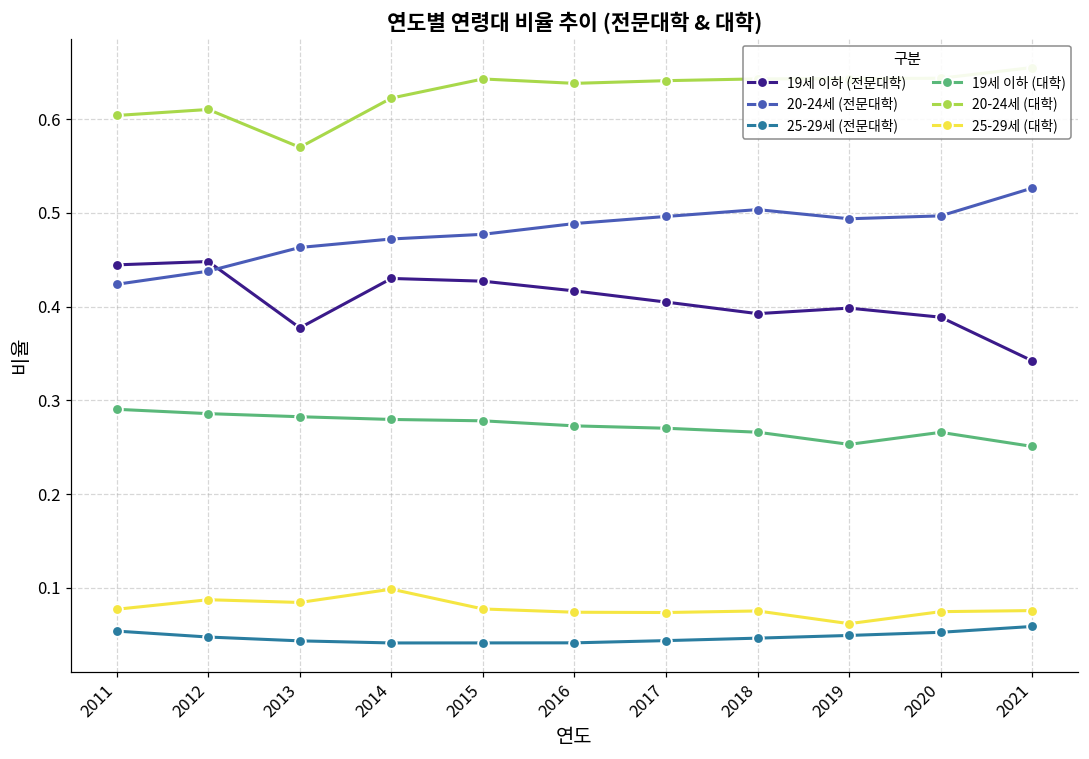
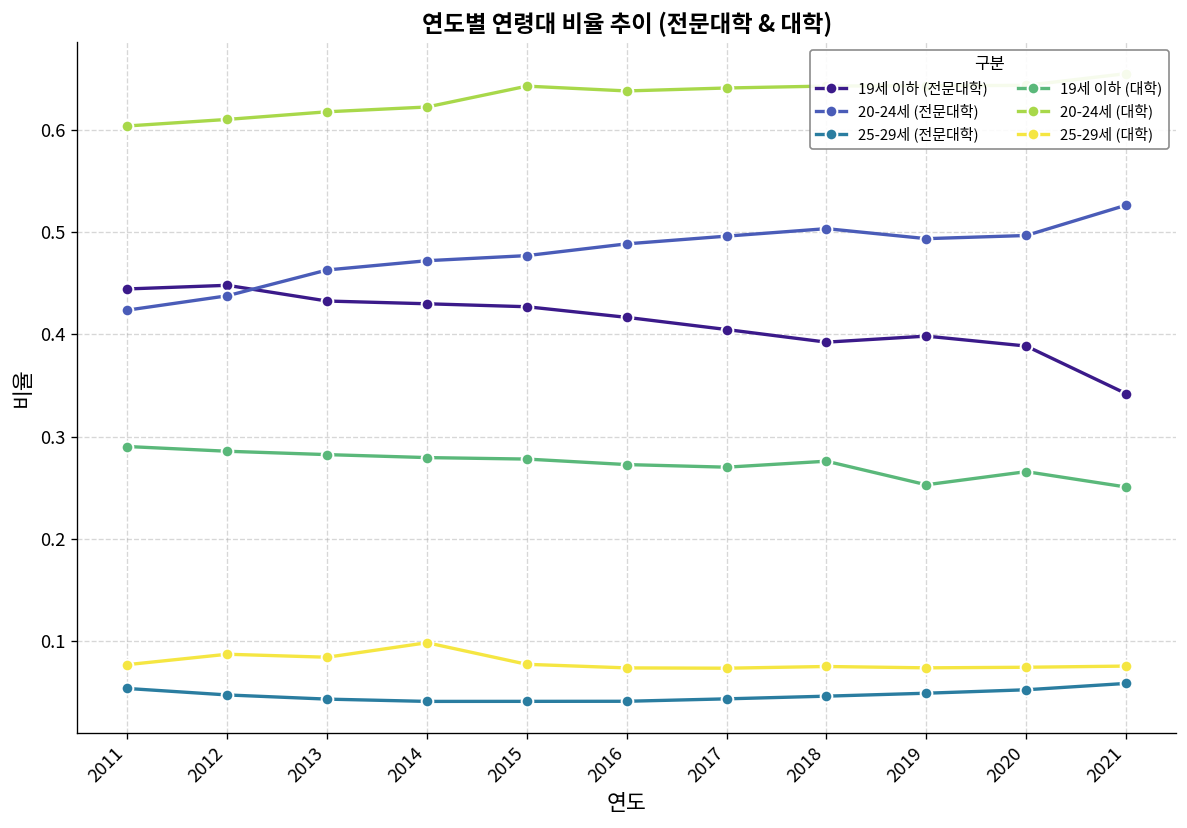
19세 이하 (전문대학), 2013: 0.38 -> 0.43
20-24세 (대학), 2013: 0.57 -> 0.62
19세 이하 (대학), 2018: 0.27 -> 0.28
25-29세 (대학), 2019: 0.06 -> 0.07
